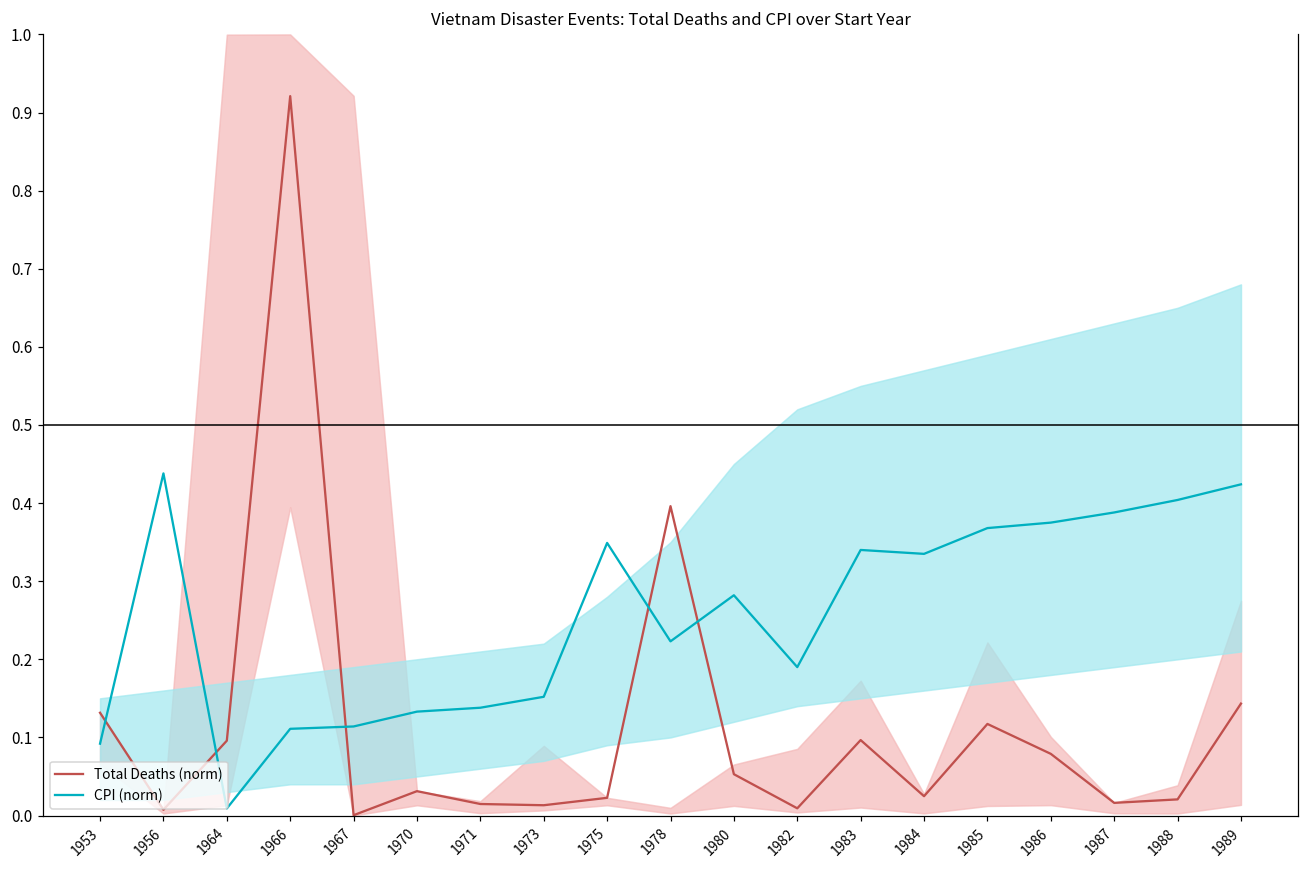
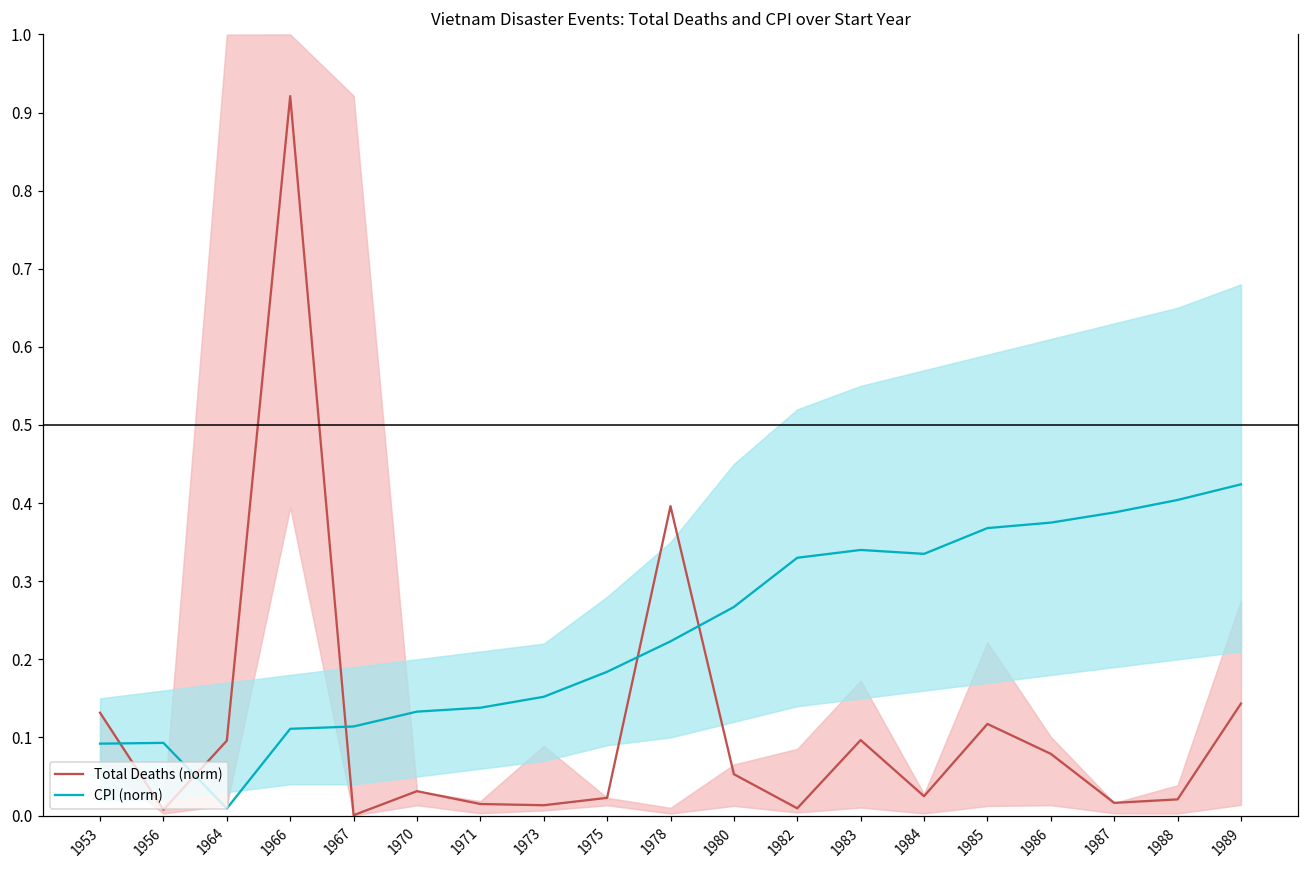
CPI (norm), 1956: 0.44 -> 0.09
CPI (norm), 1975: 0.35 -> 0.18
CPI (norm), 1980: 0.28 -> 0.27
CPI (norm), 1982: 0.19 -> 0.33
